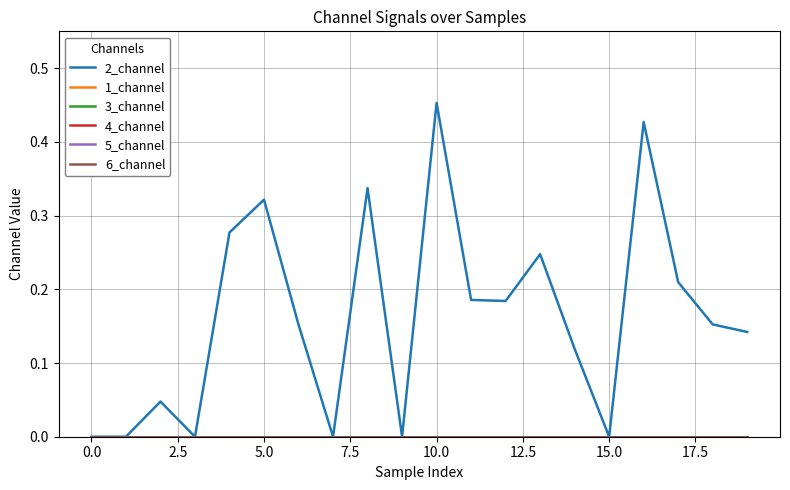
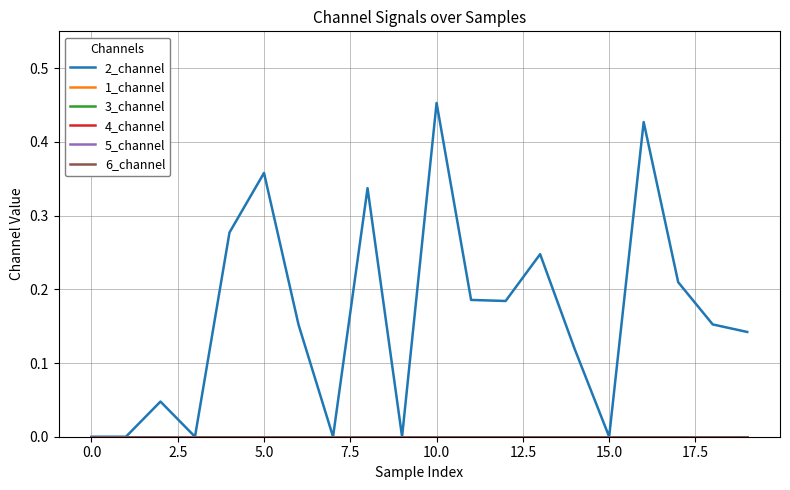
2_channel, 5.0: 0.32 -> 0.36
